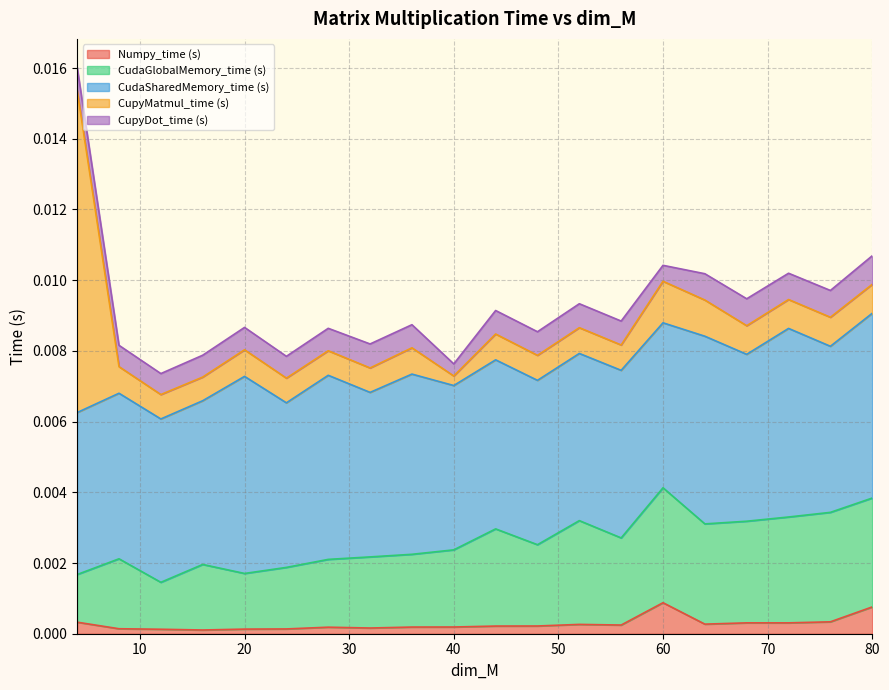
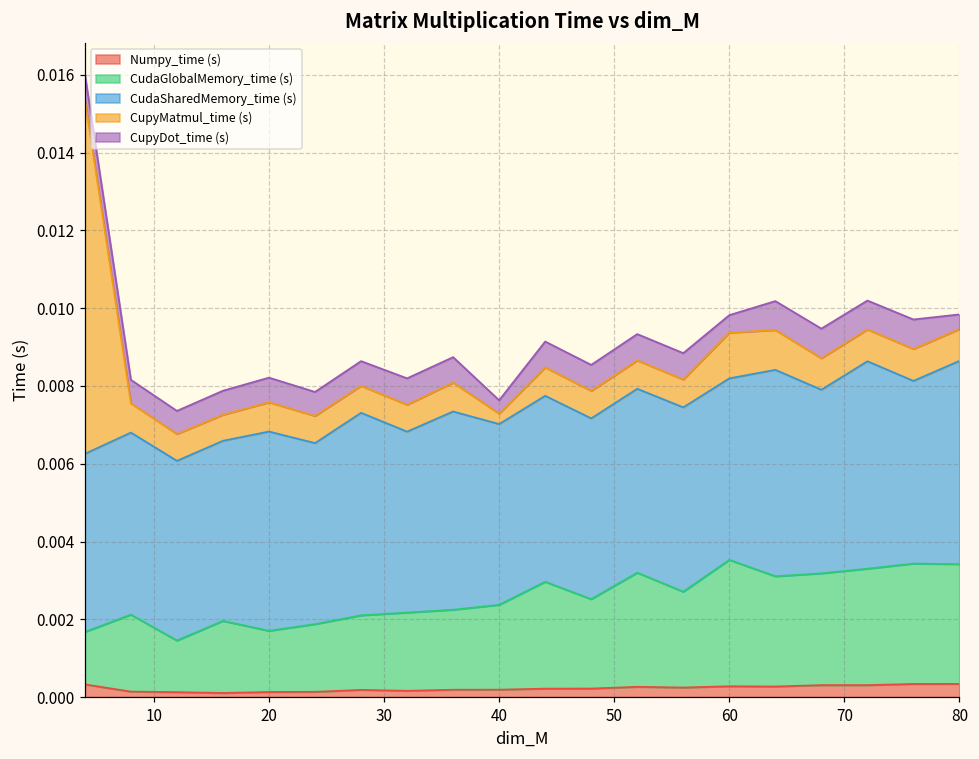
CudaSharedMemory_time (s), 20: 0.0056 -> 0.0051
Numpy_time (s), 60: 0.0009 -> 0.0003
Numpy_time (s), 80: 0.0008 -> 0.0003
CupyDot_time (s), 80: 0.0008 -> 0.0004
